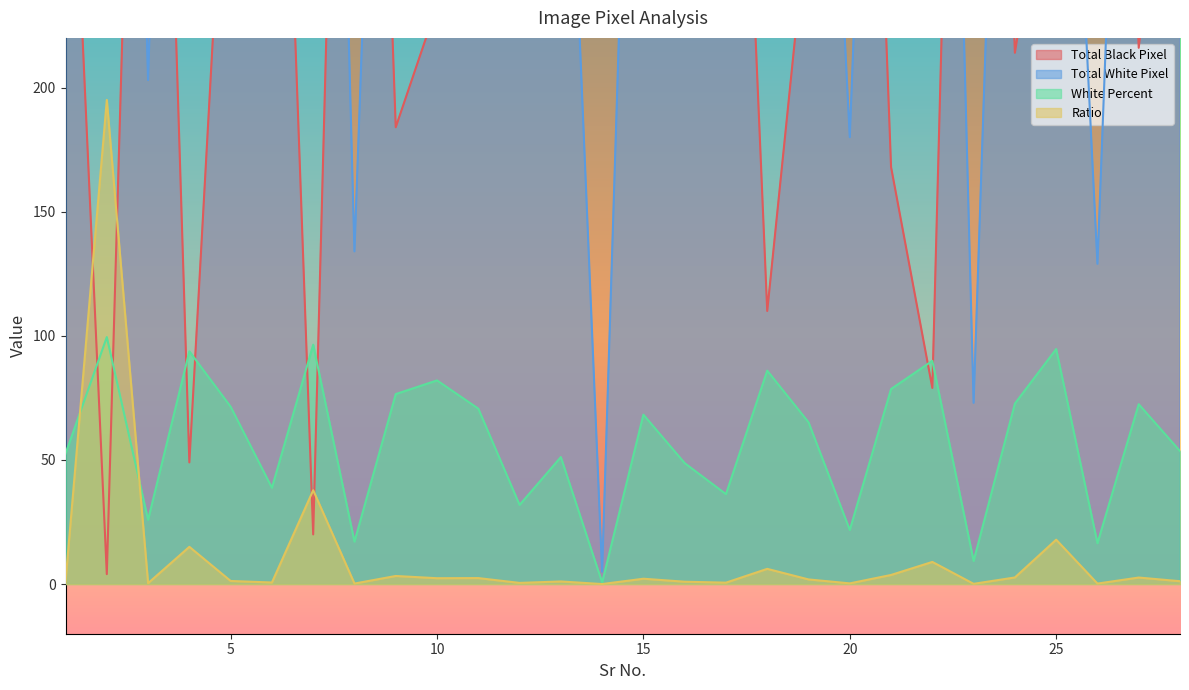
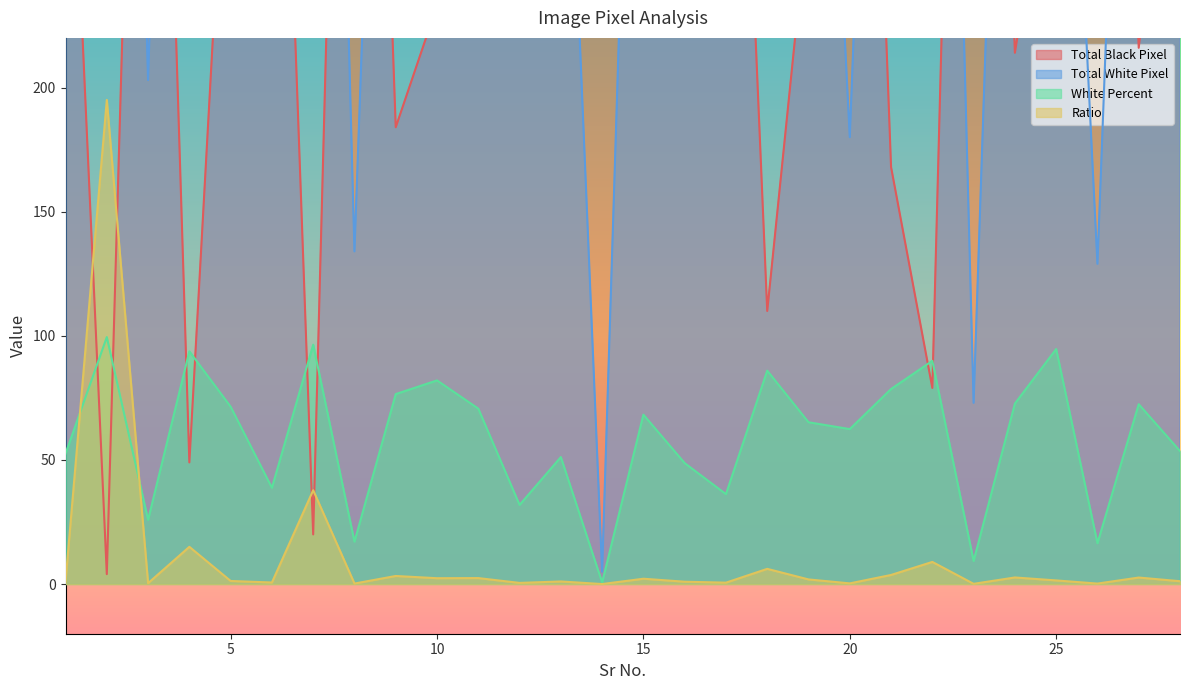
White Percent, 20: 22 -> 62
Ratio, 25: 18 -> 1
